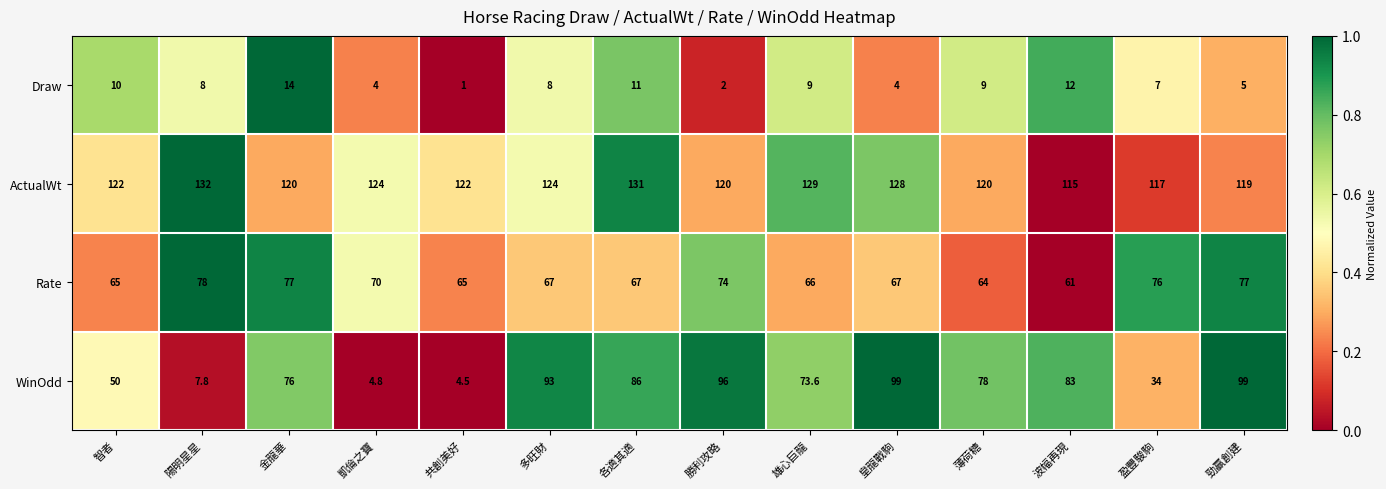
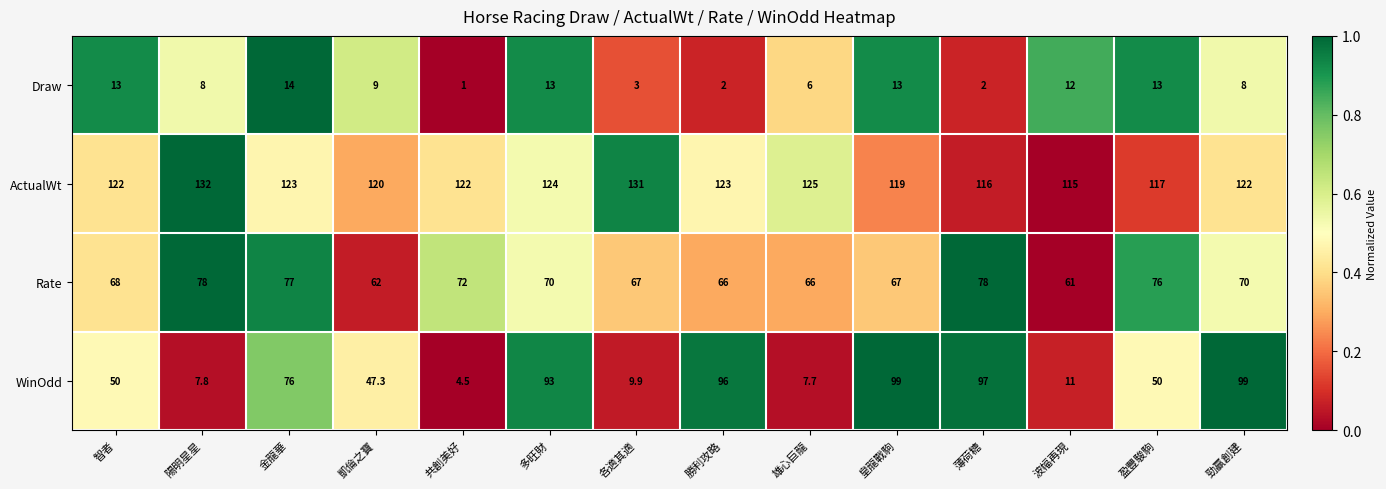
Draw, 智者: 10 -> 13
Draw, 凱倫之寶: 4 -> 9
Draw, 多旺財: 8 -> 13
Draw, 各適其適: 11 -> 3
Draw, 雄心巨龍: 9 -> 6
Draw, 皇龍戰駒: 4 -> 13
Draw, 薄荷糖: 9 -> 2
Draw, 盈豐駿駒: 7 -> 13
Draw, 勁贏創建: 5 -> 8
ActualWt, 金龍華: 120 -> 123
ActualWt, 凱倫之寶: 124 -> 120
ActualWt, 勝利攻略: 120 -> 123
ActualWt, 雄心巨龍: 129 -> 125
ActualWt, 皇龍戰駒: 128 -> 119
ActualWt, 薄荷糖: 120 -> 116
ActualWt, 勁贏創建: 119 -> 122
Rate, 智者: 65 -> 68
Rate, 凱倫之寶: 70 -> 62
Rate, 共創美好: 65 -> 72
Rate, 多旺財: 67 -> 70
Rate, 勝利攻略: 74 -> 66
Rate, 薄荷糖: 64 -> 78
Rate, 勁贏創建: 77 -> 70
WinOdd, 凱倫之寶: 4.8 -> 47.3
WinOdd, 各適其適: 86 -> 9.9
WinOdd, 雄心巨龍: 73.6 -> 7.7
WinOdd, 薄荷糖: 78 -> 97
WinOdd, 波幅再現: 83 -> 11
WinOdd, 盈豐駿駒: 34 -> 50
